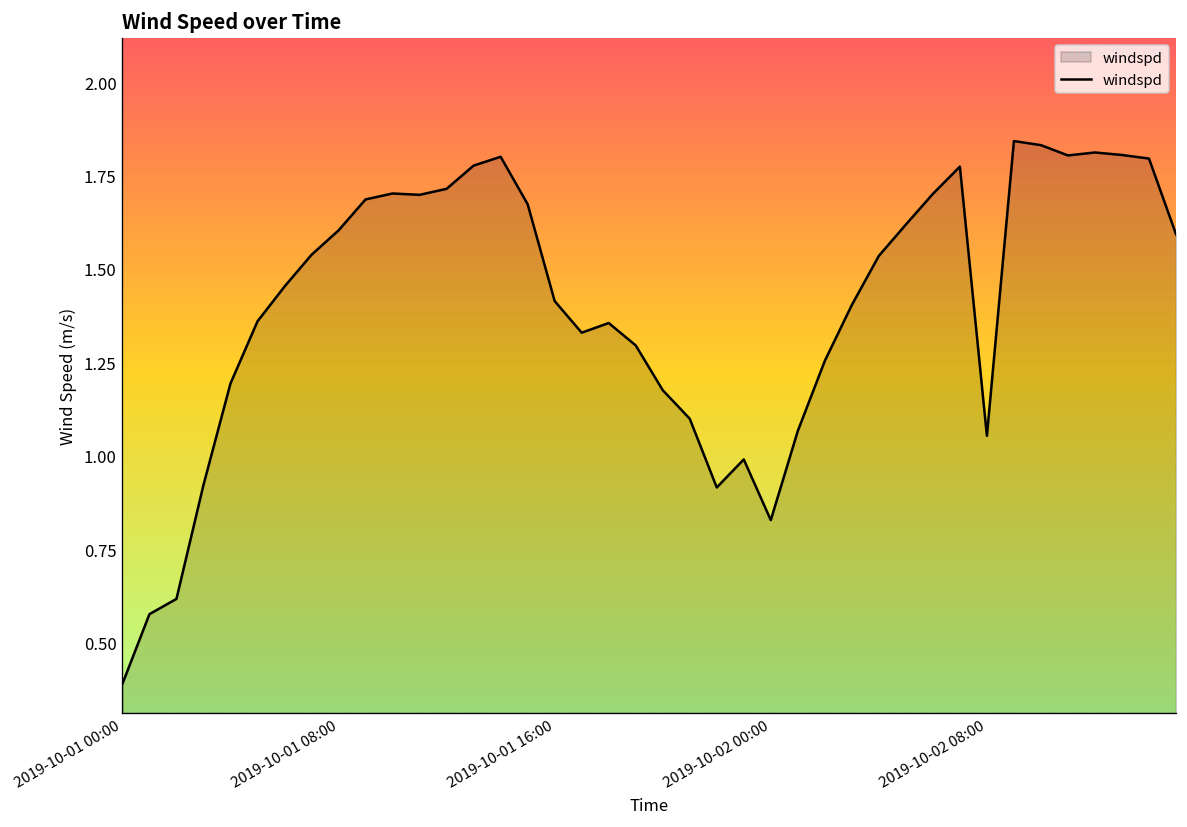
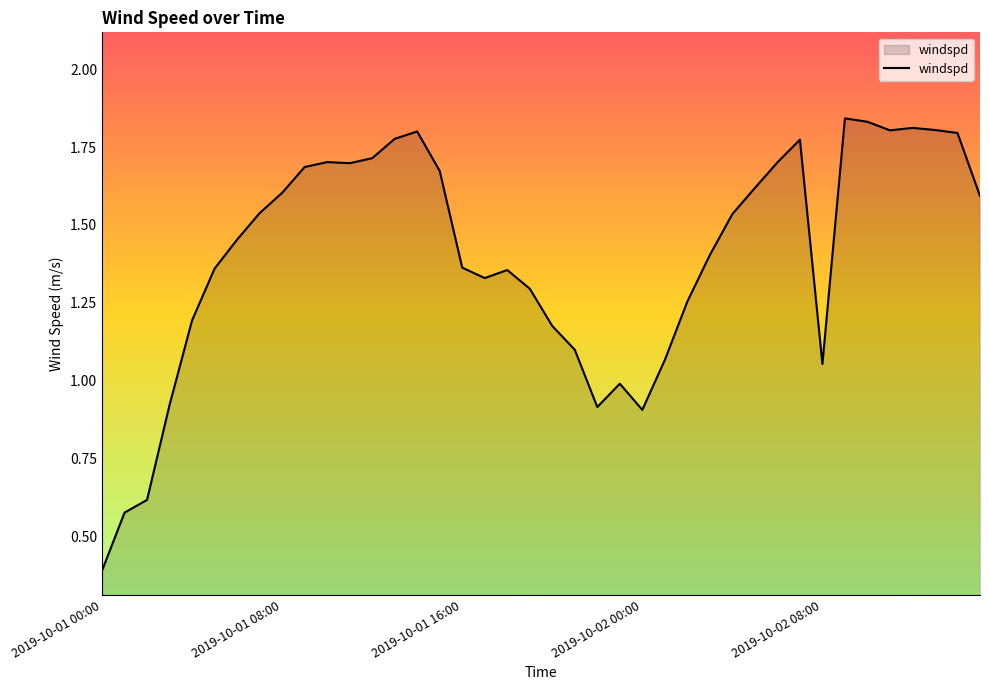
2019-10-01 16:00: 1.41 -> 1.36
2019-10-02 00:00: 0.83 -> 0.91
